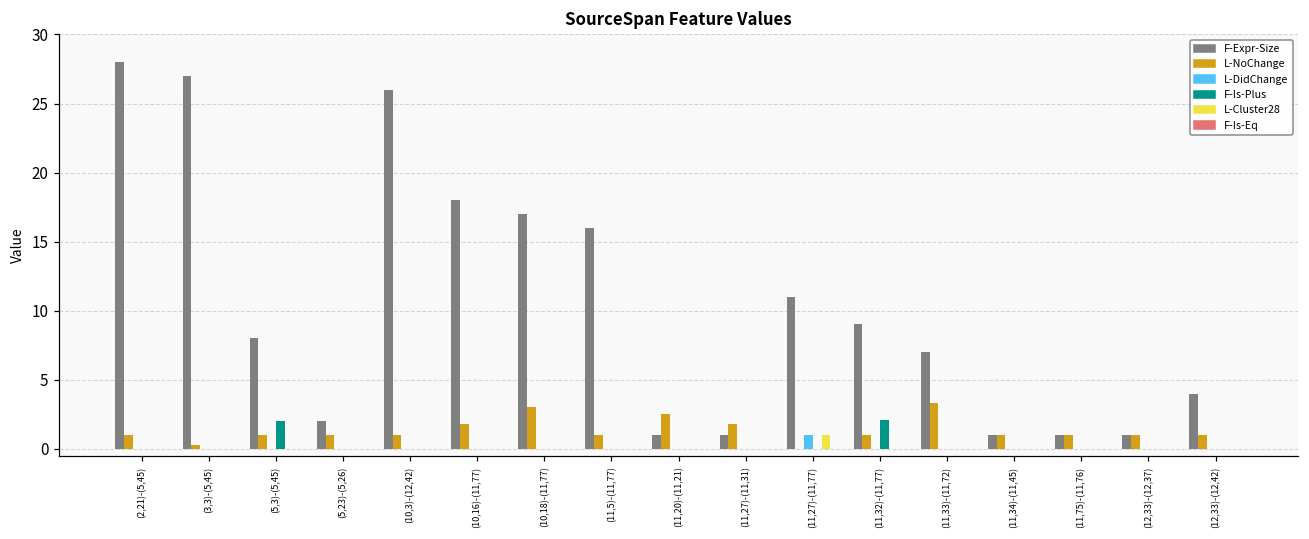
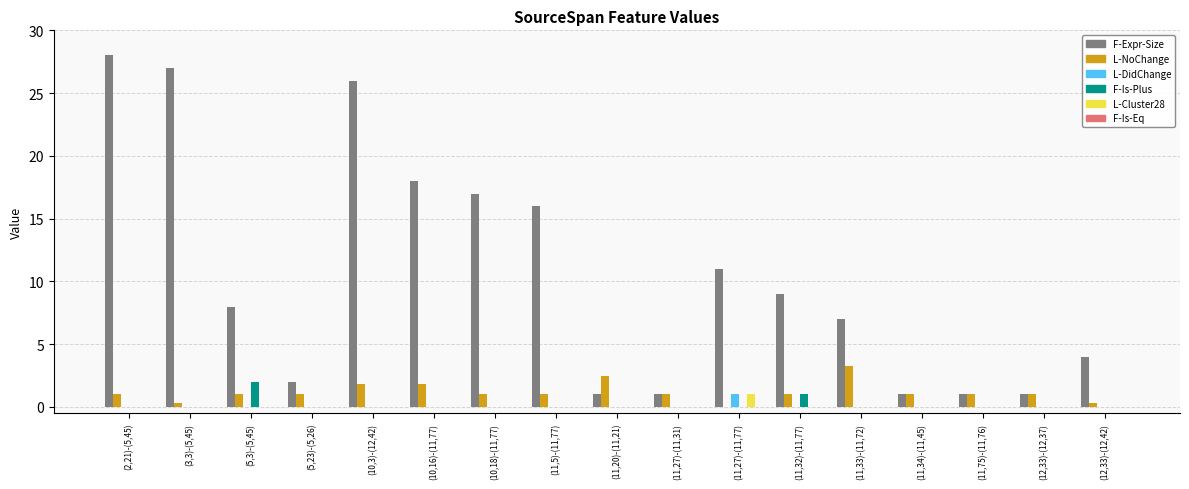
L-NoChange, (10,3)-(12,42): 1.0 -> 1.8
L-NoChange, (10,18)-(11,77): 3 -> 1
L-NoChange, (11,27)-(11,31): 1.8 -> 1.0
F-Is-Plus, (11,32)-(11,77): 2.1 -> 1.0
L-NoChange, (12,33)-(12,42): 1.0 -> 0.3
